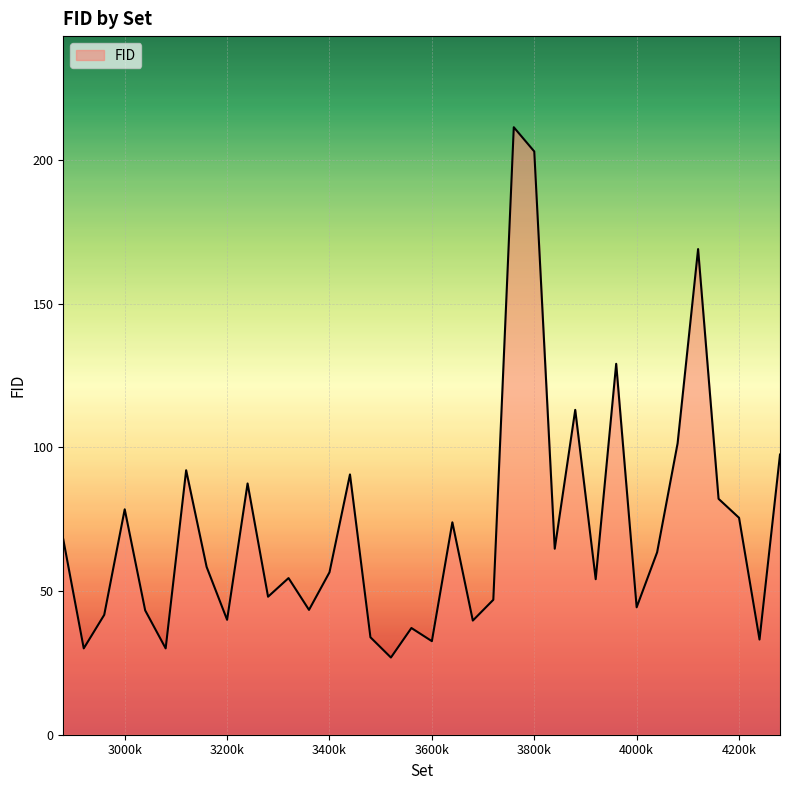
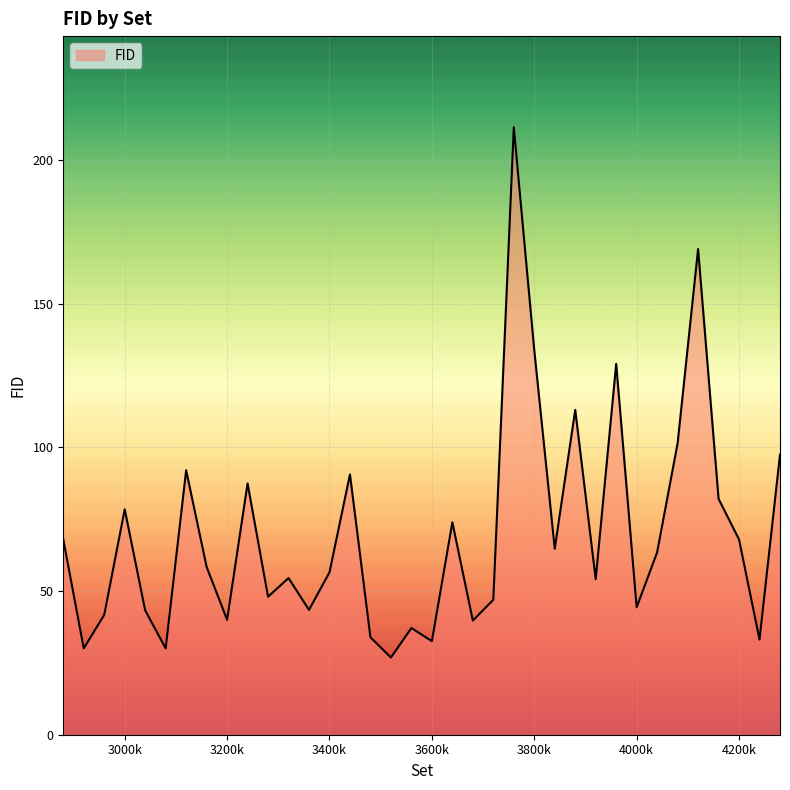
3800k: 203 -> 134
4200k: 75 -> 68
